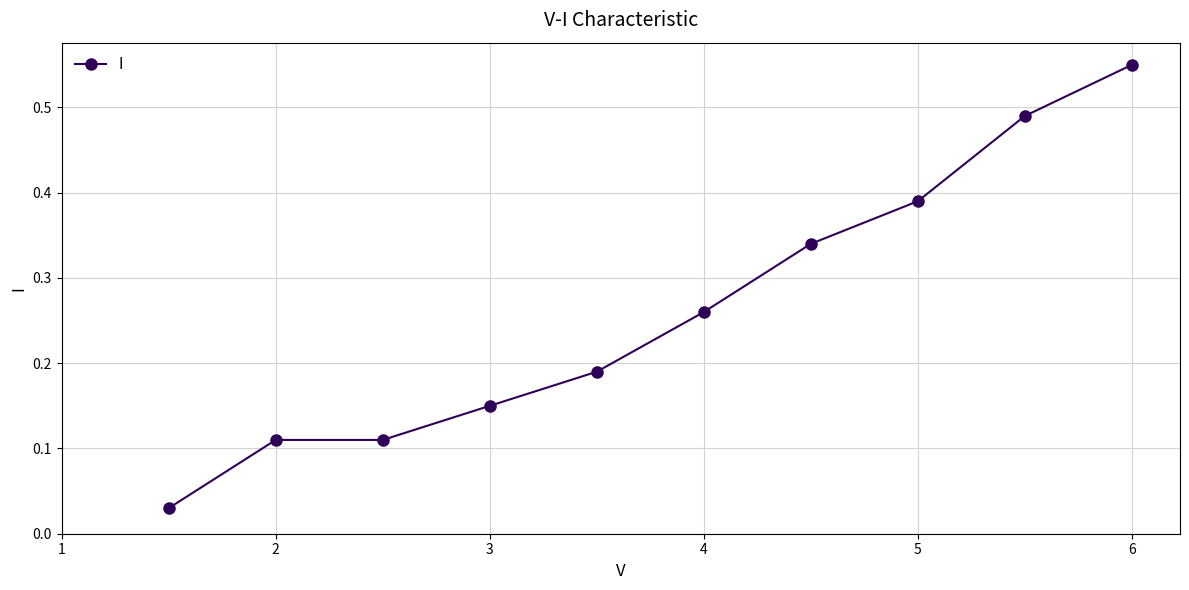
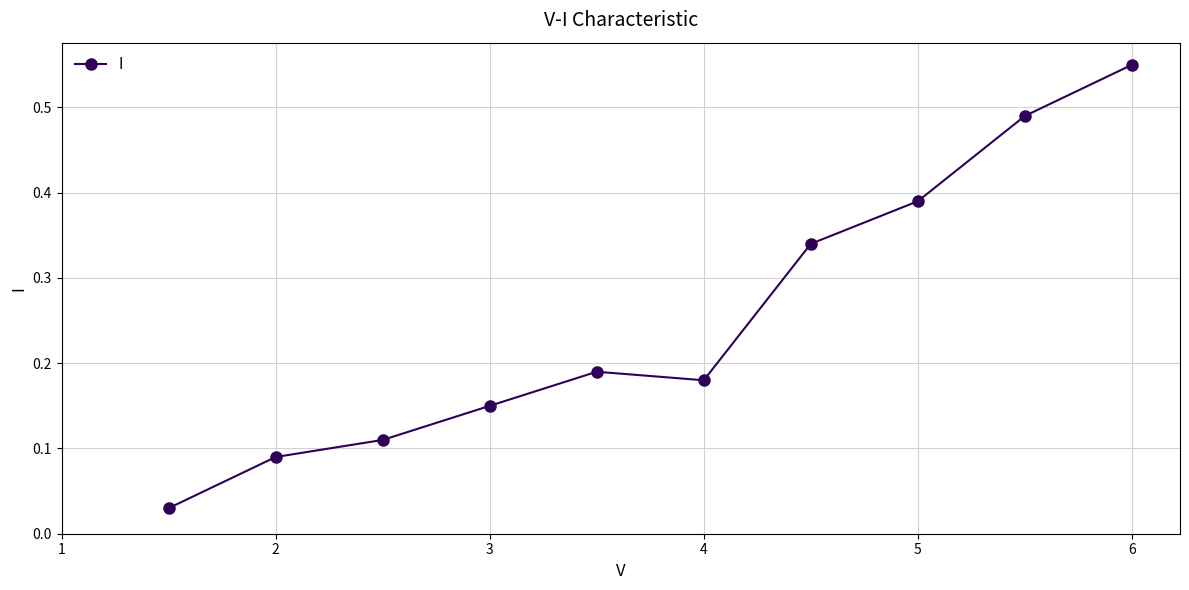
2: 0.11 -> 0.09
4: 0.26 -> 0.18
